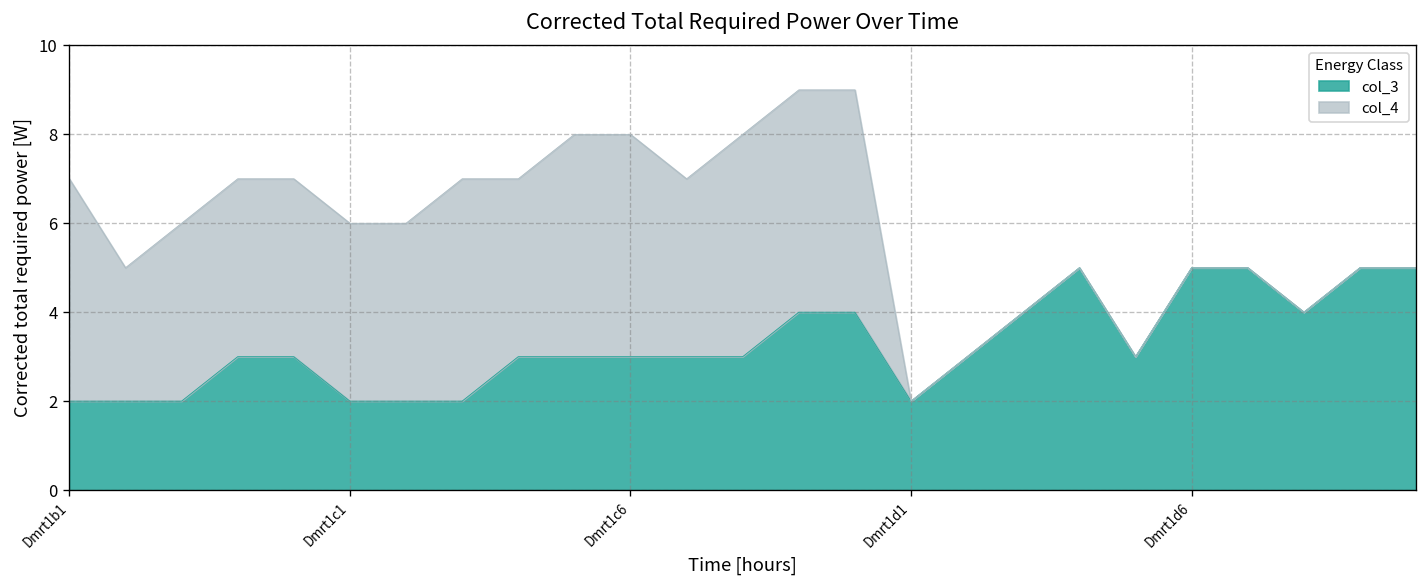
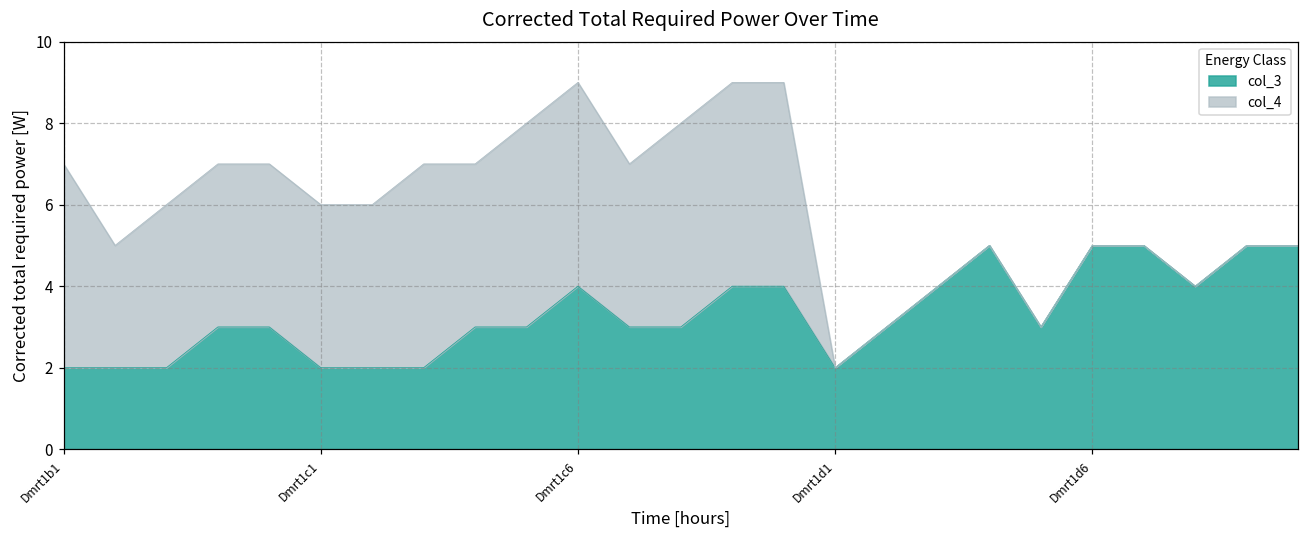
col_3, Dmrt1c6: 3 -> 4
